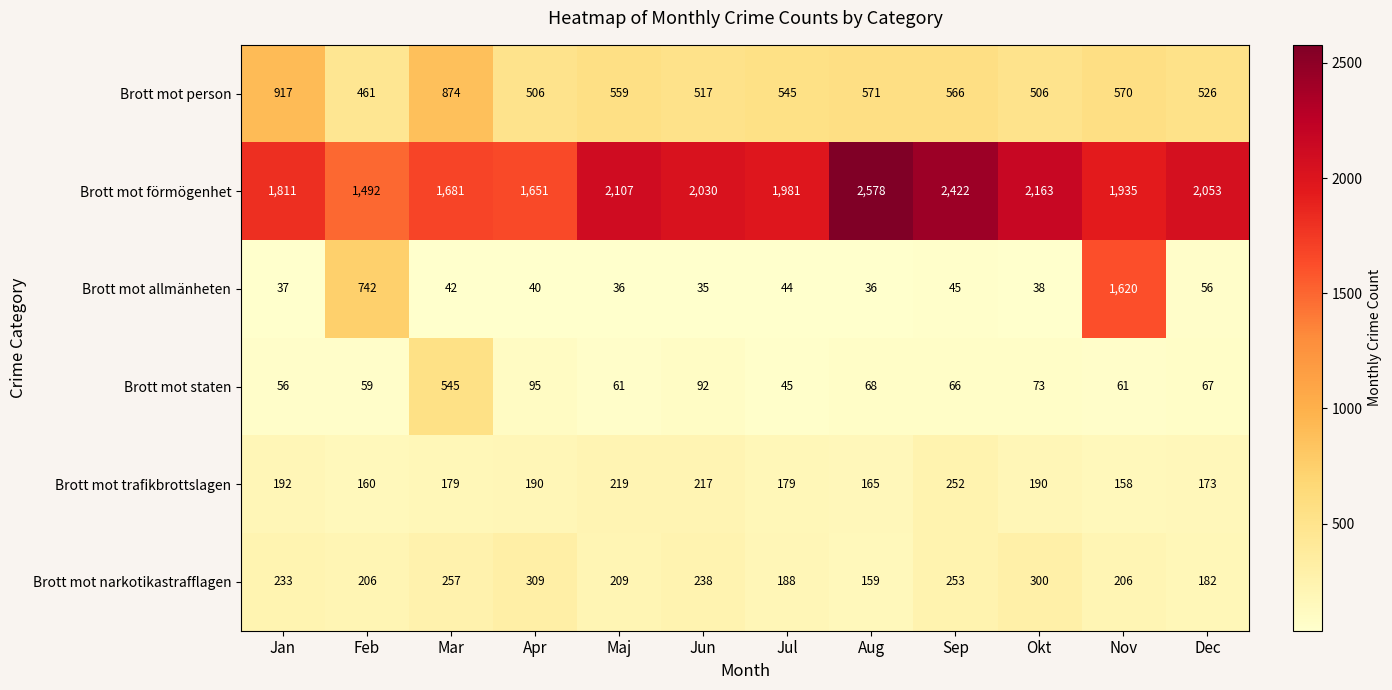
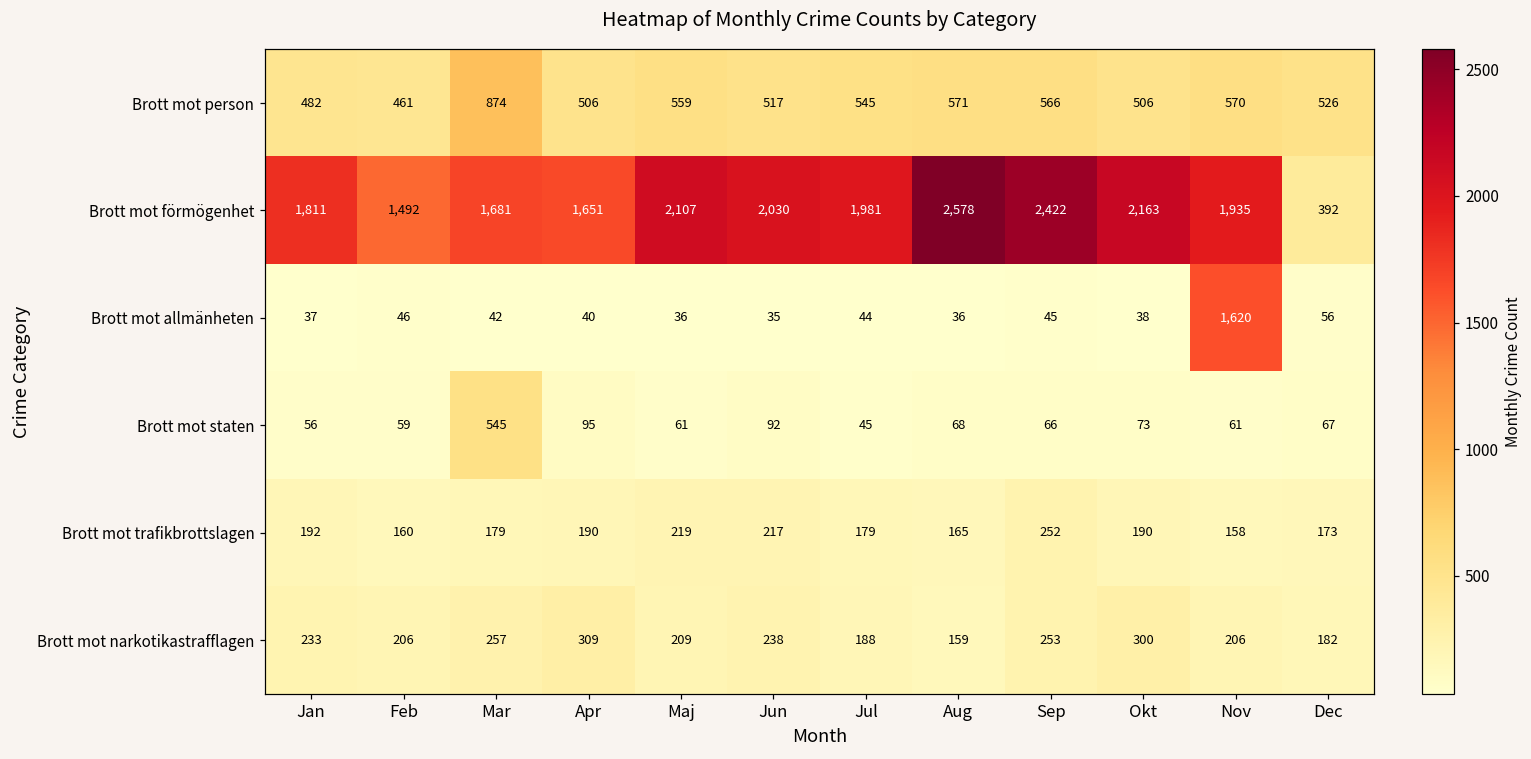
Brott mot person, Jan: 917 -> 482
Brott mot förmögenhet, Dec: 2,053 -> 392
Brott mot allmänheten, Feb: 742 -> 46
